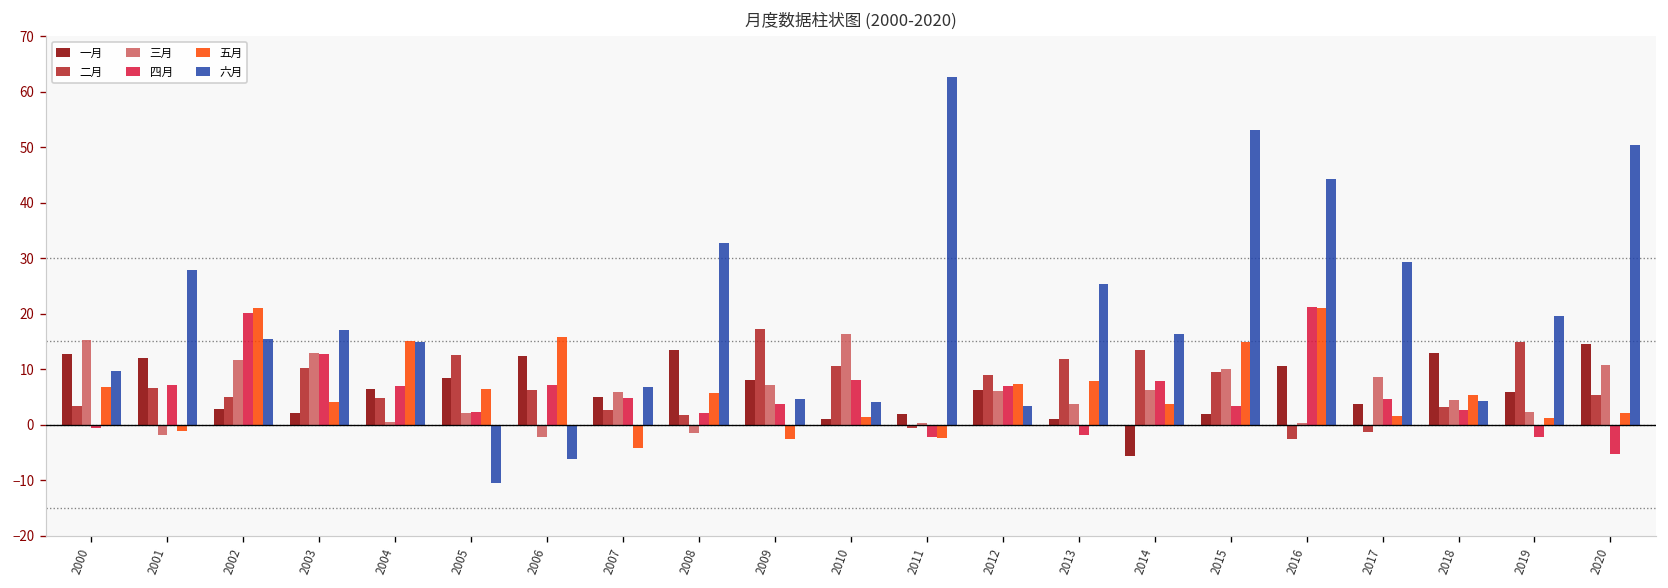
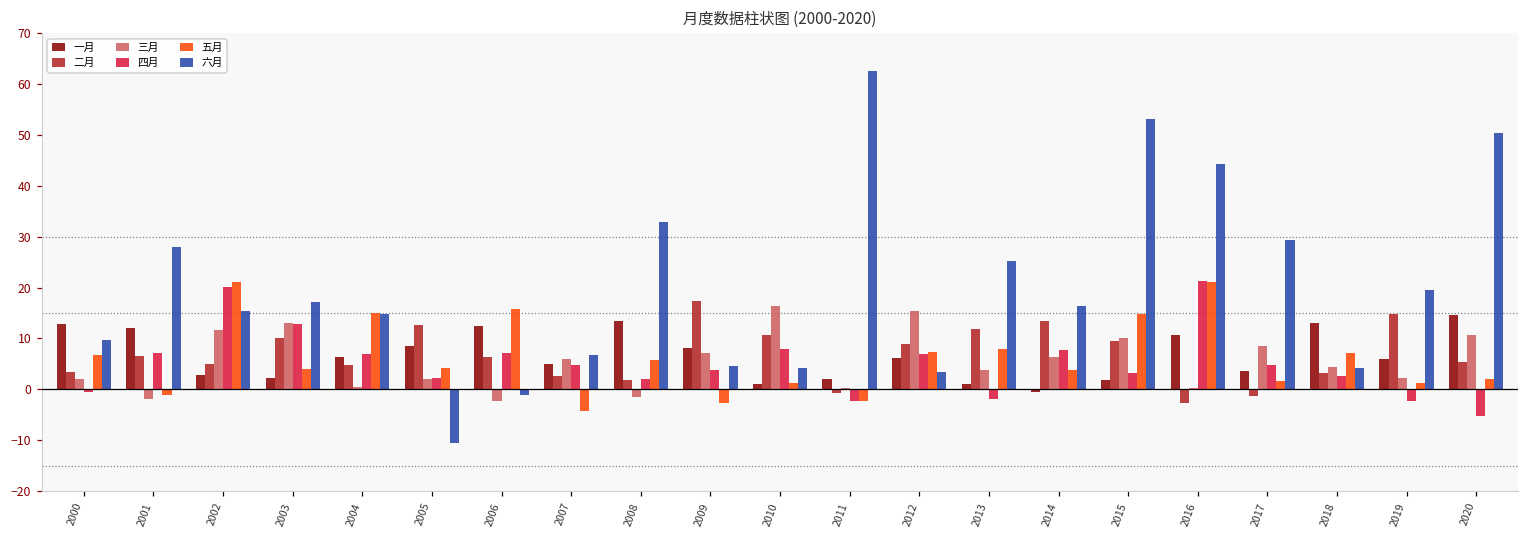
三月, 2000: 15 -> 2
五月, 2005: 6 -> 4
六月, 2006: -6 -> -1
三月, 2012: 6 -> 15
一月, 2014: -6 -> 0
五月, 2018: 5 -> 7
